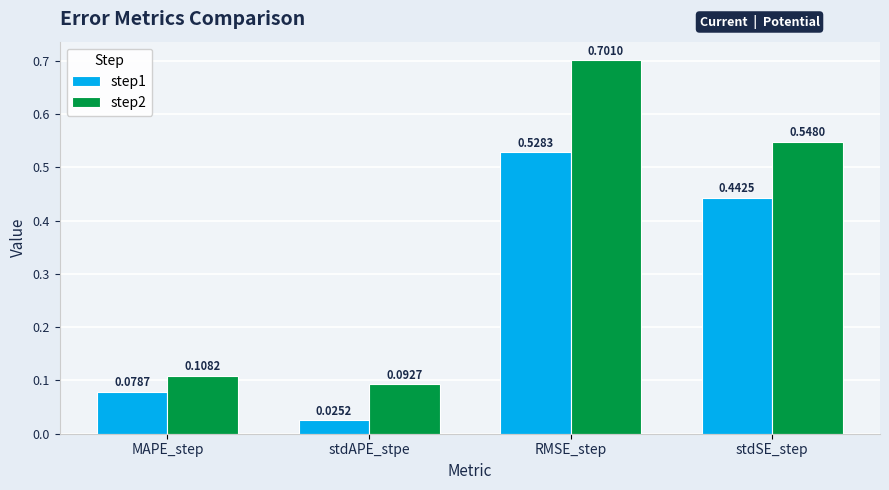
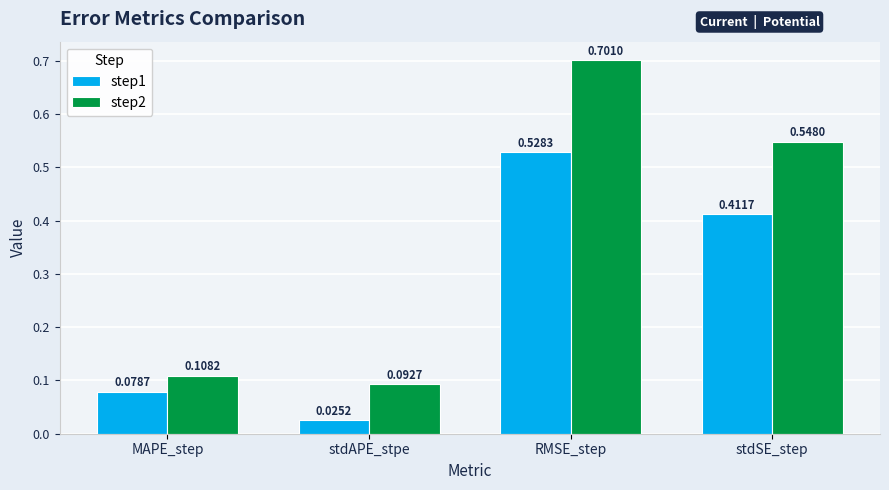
step1, stdSE_step: 0.4425 -> 0.4117
